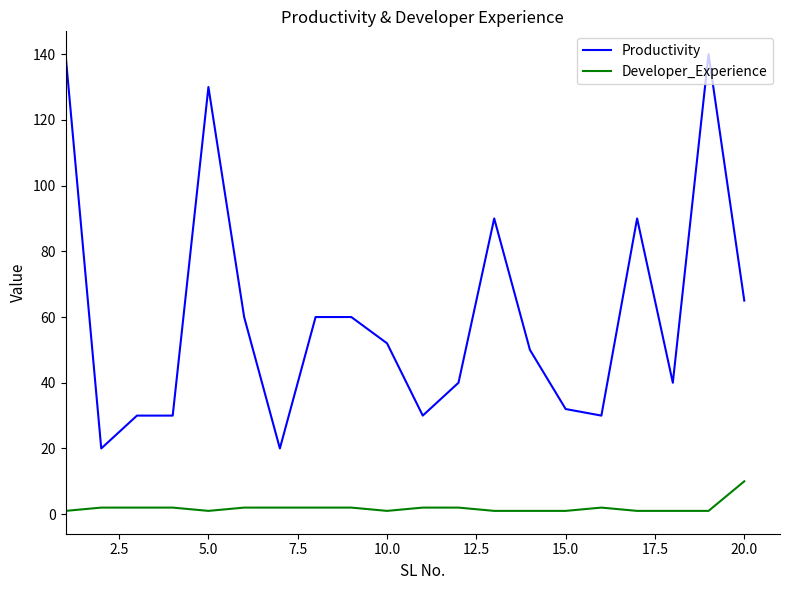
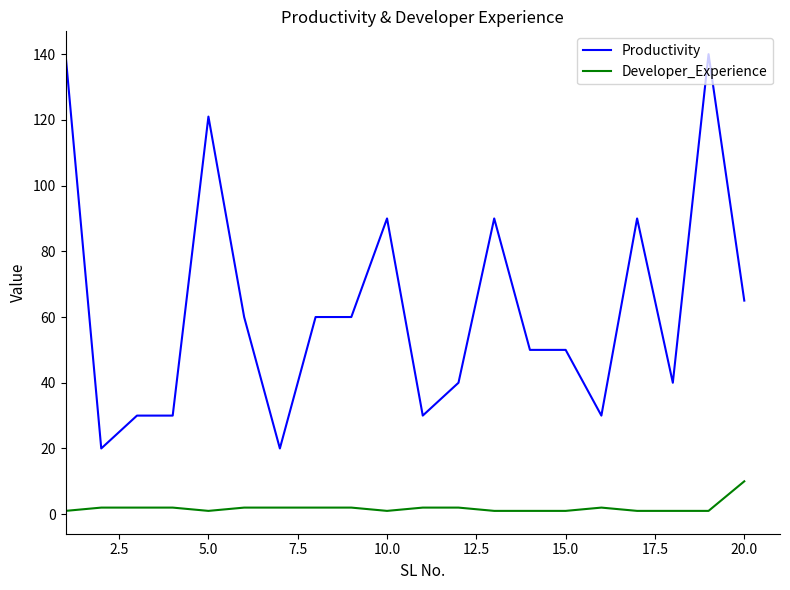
Productivity, 5.0: 130 -> 121
Productivity, 10.0: 52 -> 90
Productivity, 15.0: 32 -> 50
